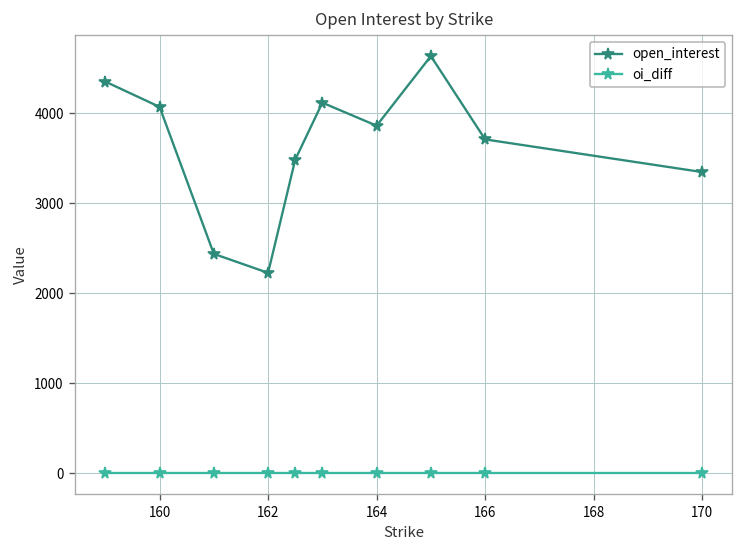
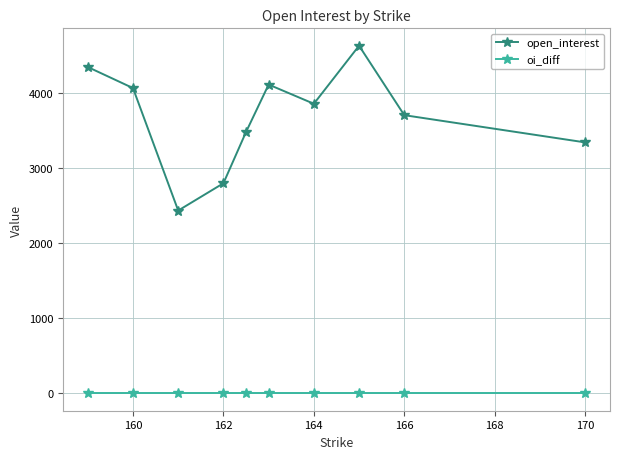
open_interest, 162: 2200 -> 2800
